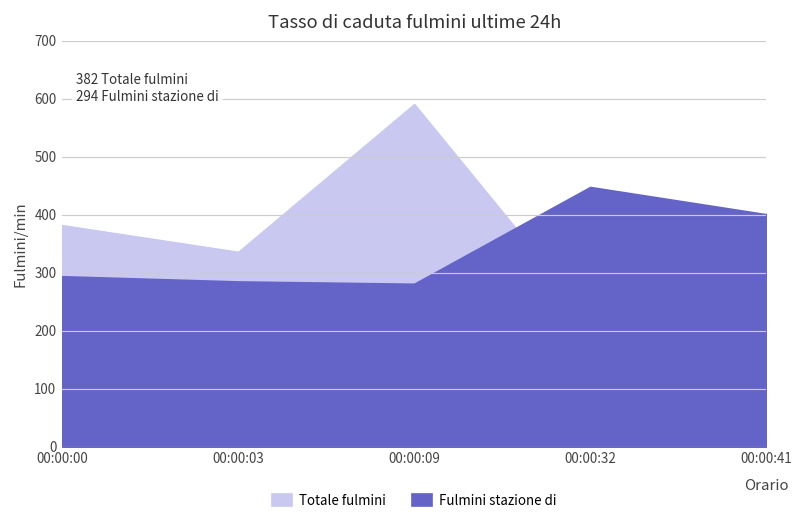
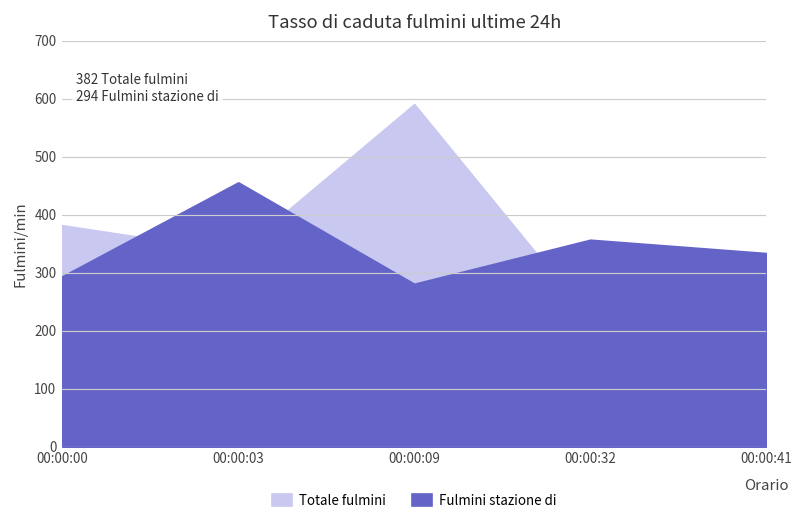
Fulmini stazione di, 00:00:03: 290 -> 460
Fulmini stazione di, 00:00:32: 450 -> 360
Fulmini stazione di, 00:00:41: 400 -> 330
